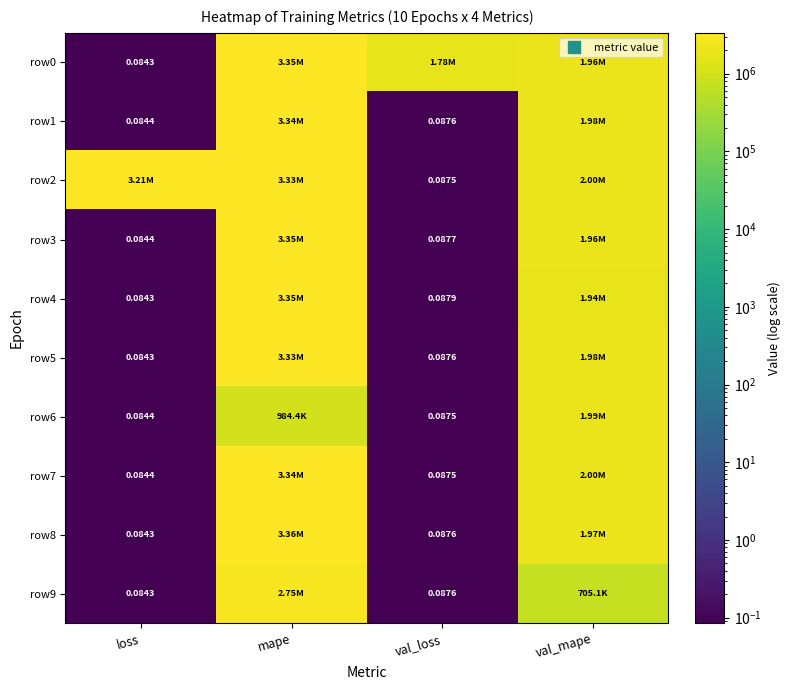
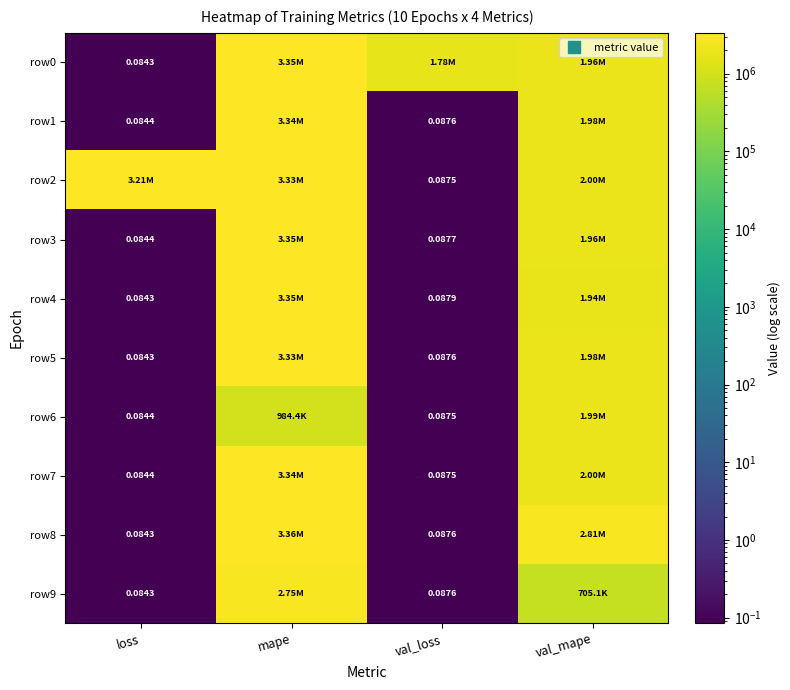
row8, val_mape: 1.97M -> 2.81M
